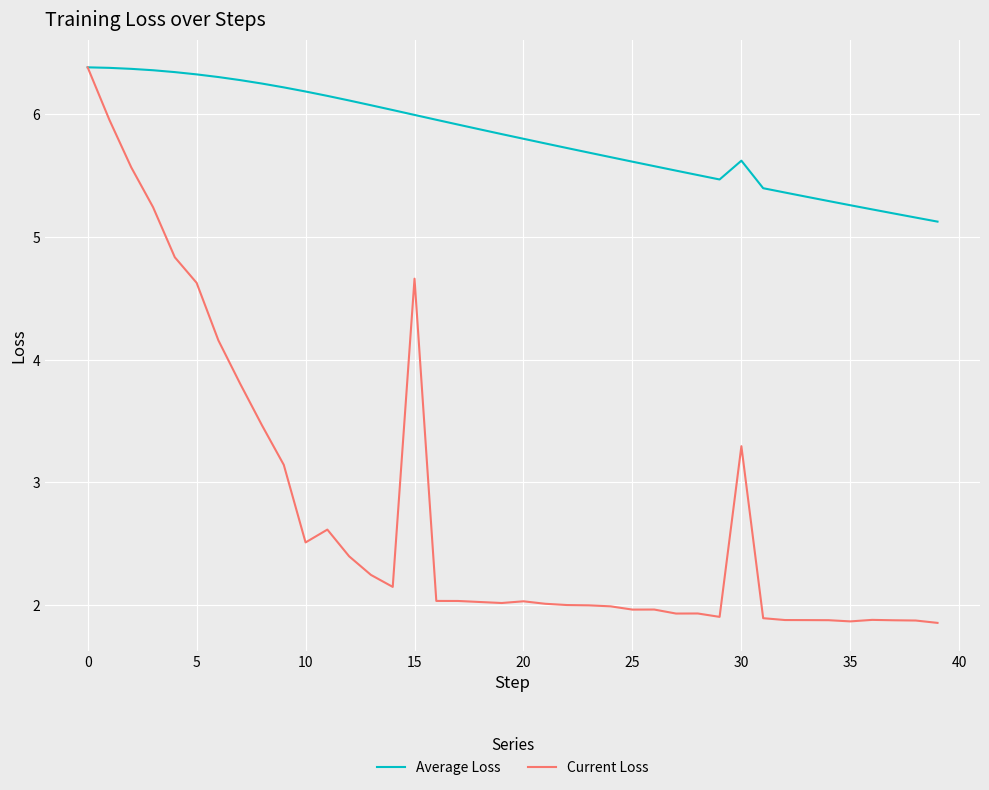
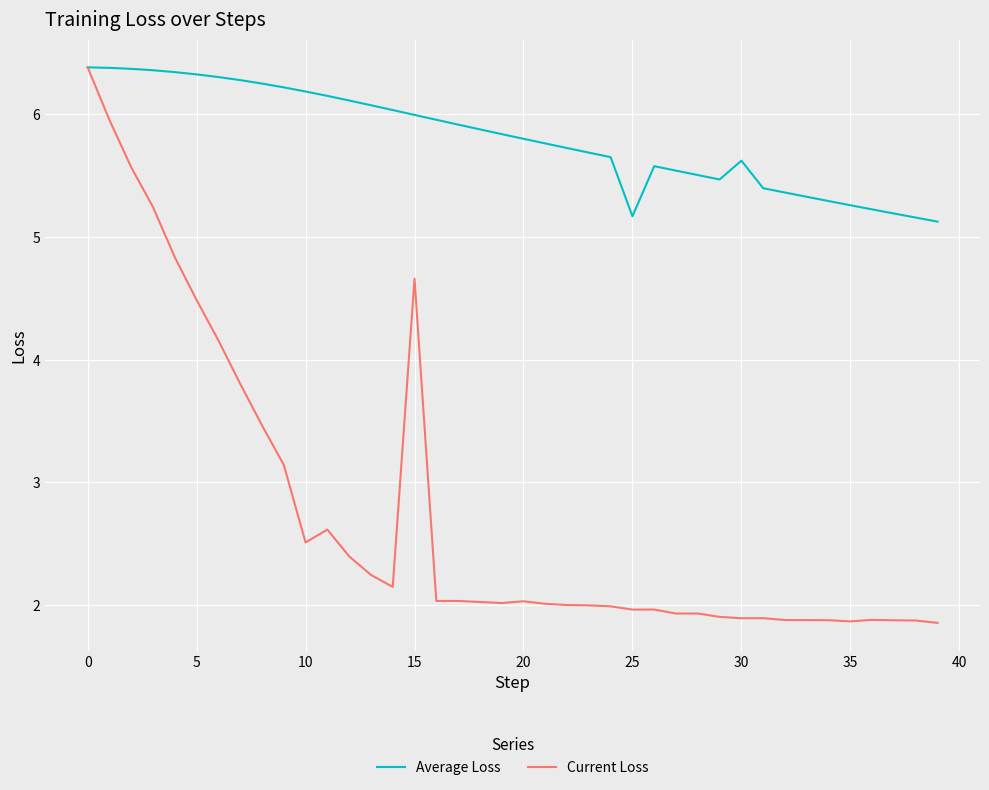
Current Loss, 5: 4.63 -> 4.49
Average Loss, 25: 5.62 -> 5.17
Current Loss, 30: 3.30 -> 1.89
